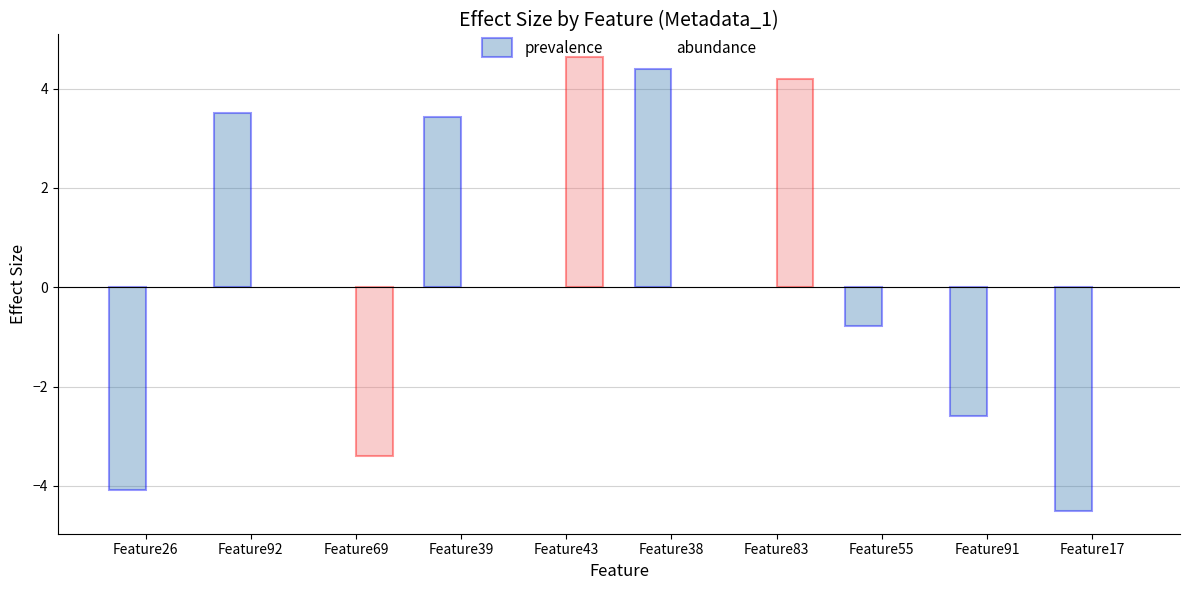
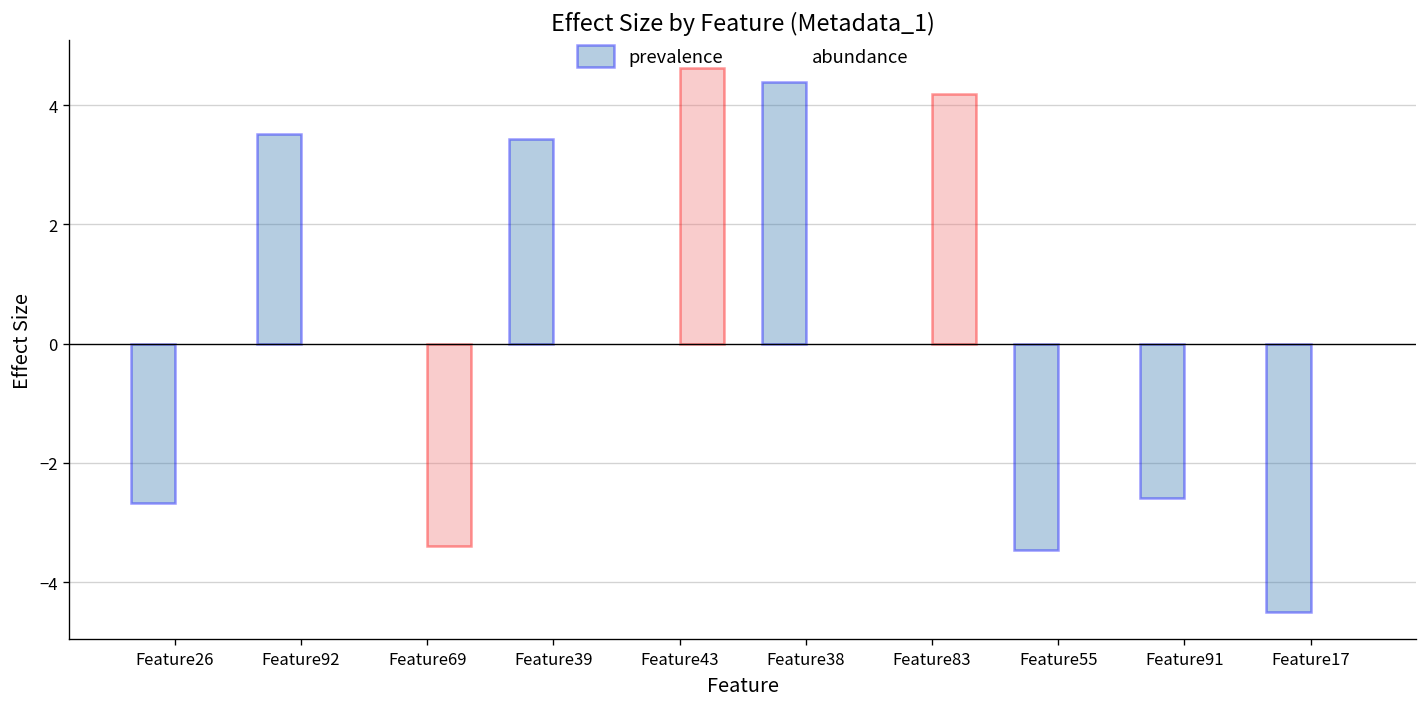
prevalence, Feature26: -4.1 -> -2.7
prevalence, Feature55: -0.8 -> -3.5
